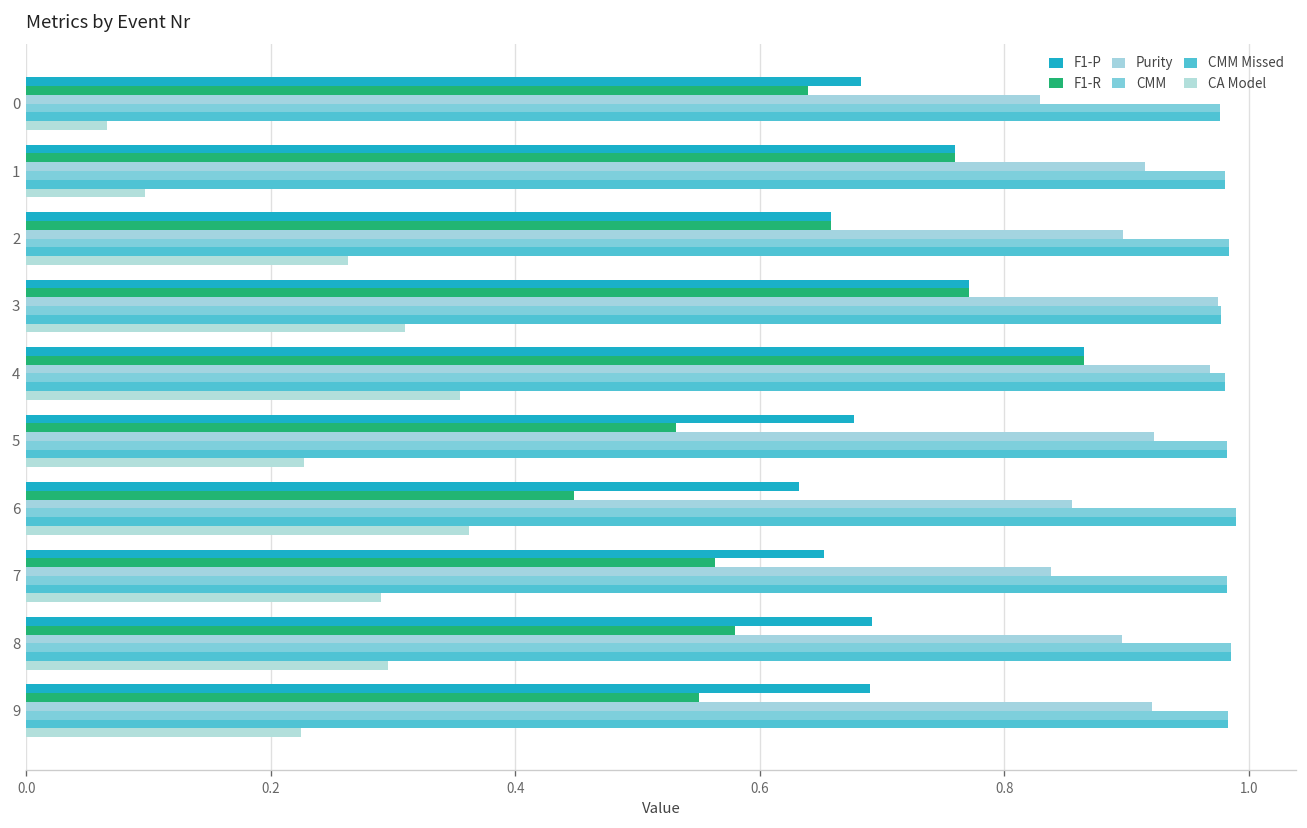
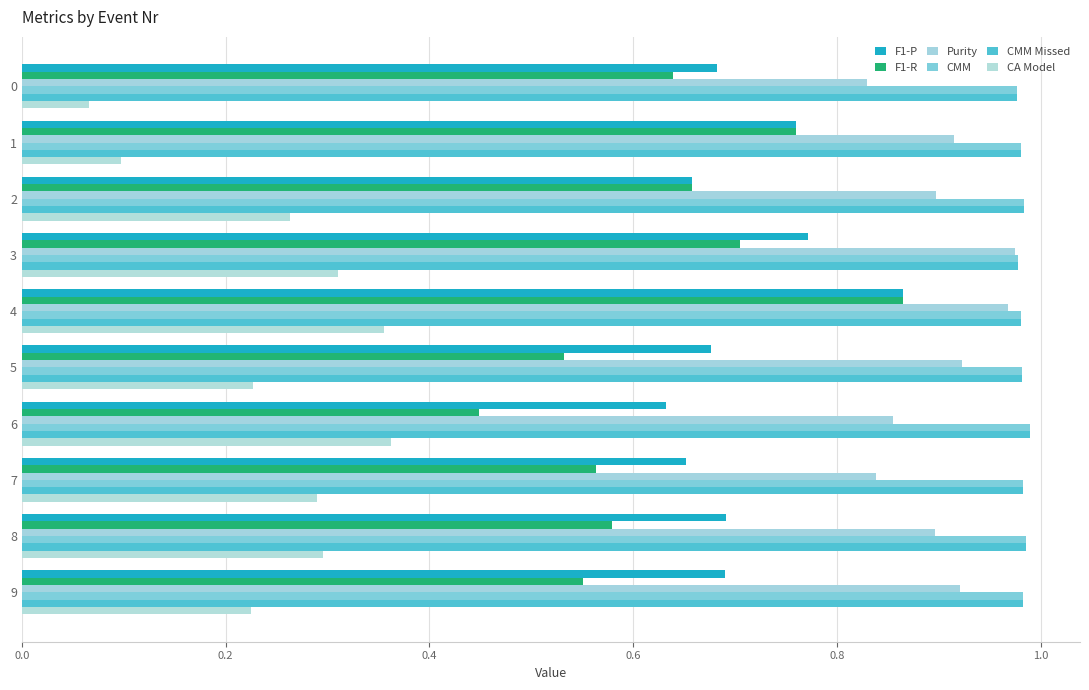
F1-R, 3: 0.771 -> 0.705
